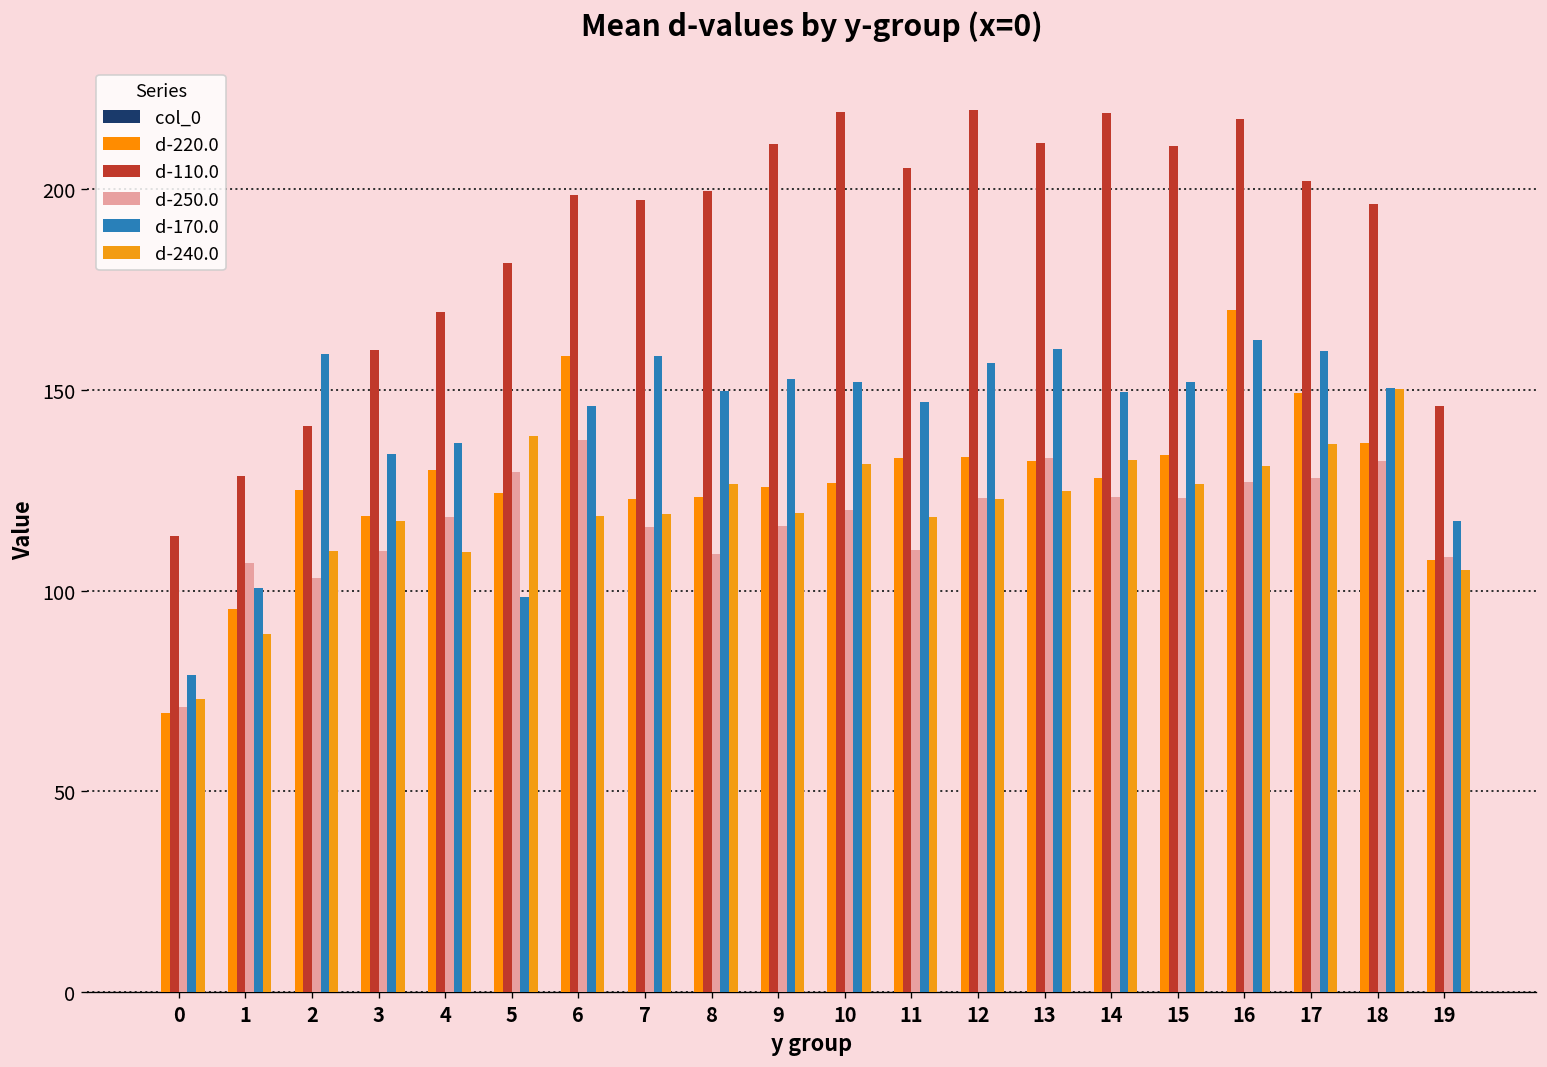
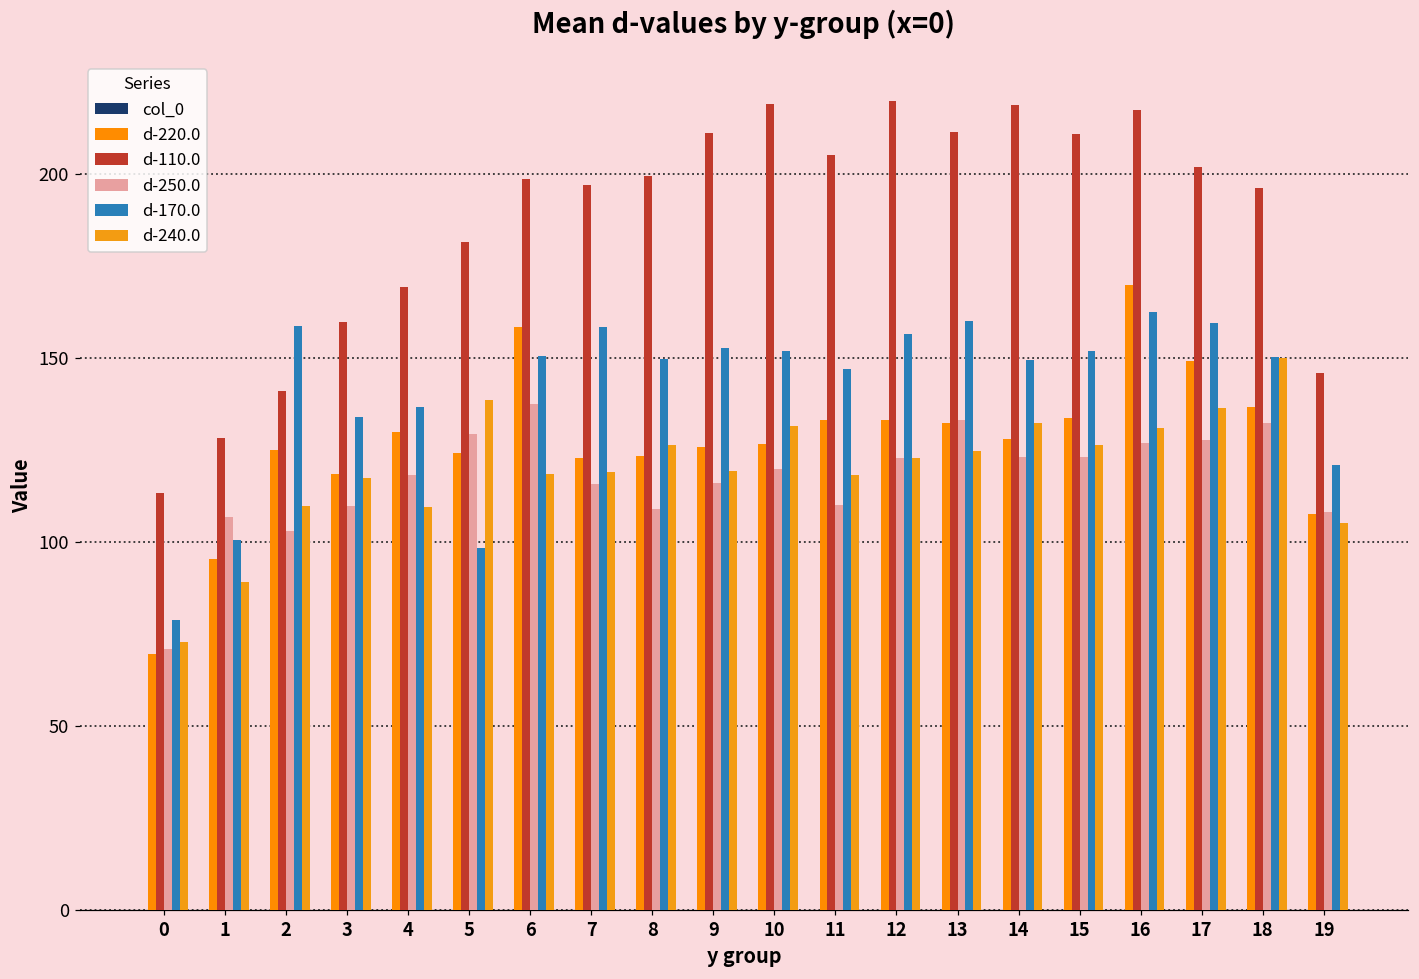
d-170.0, 6: 146 -> 151
d-170.0, 19: 117 -> 121
